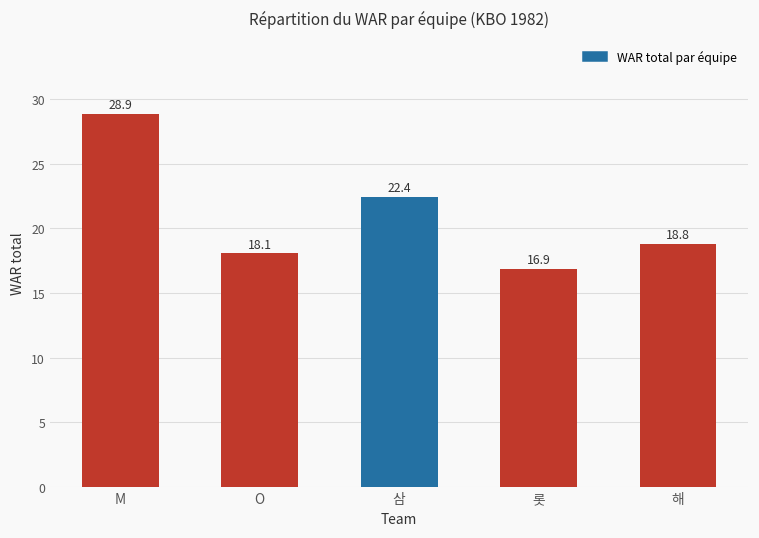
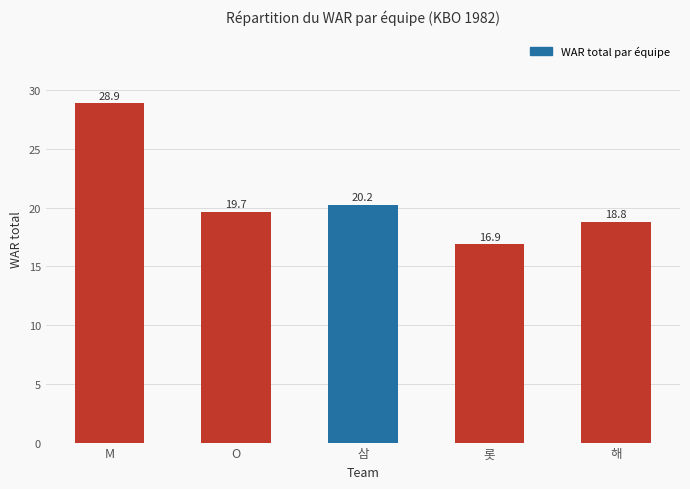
O: 18.1 -> 19.7
삼: 22.4 -> 20.2
